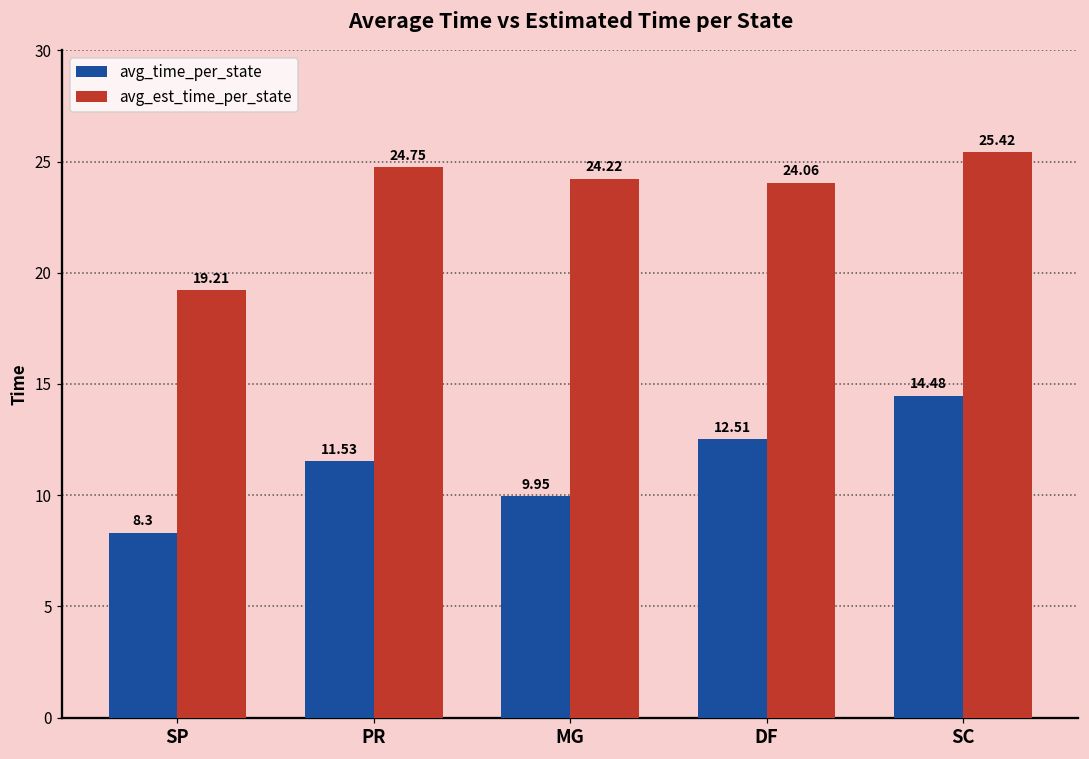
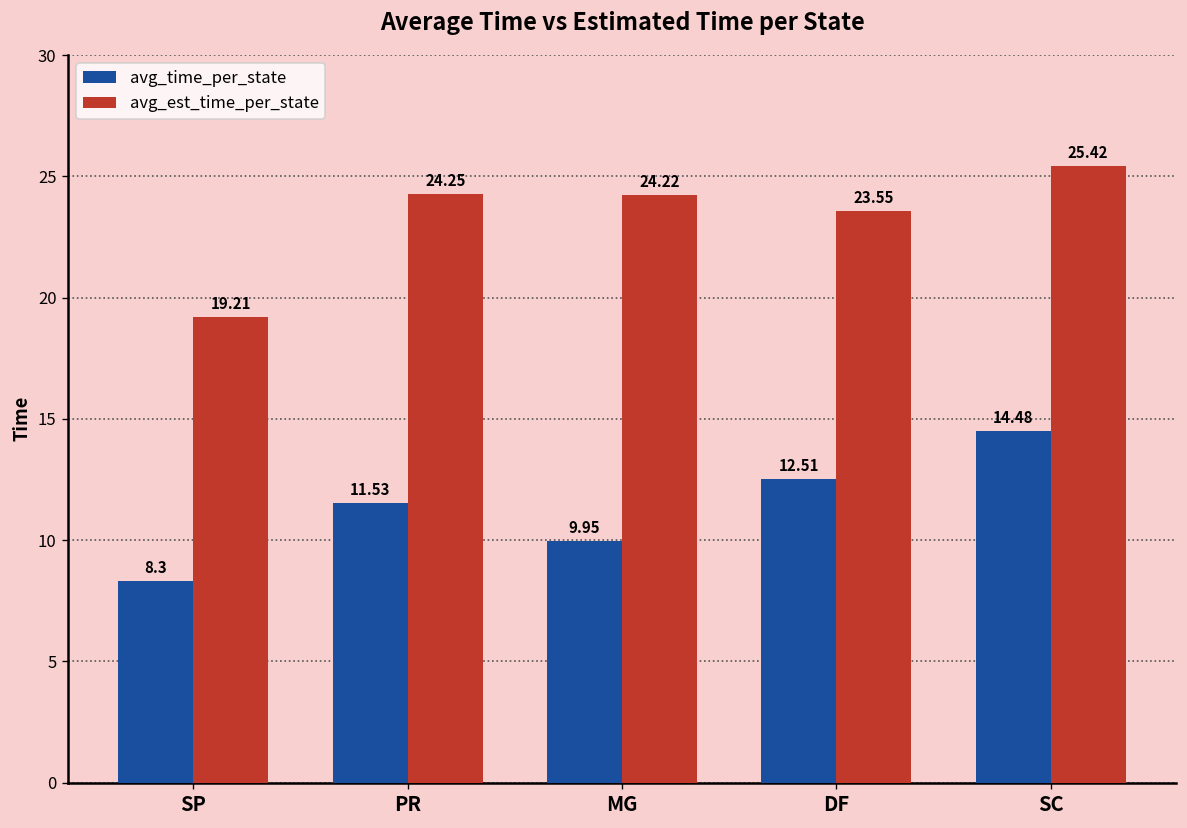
avg_est_time_per_state, PR: 24.75 -> 24.25
avg_est_time_per_state, DF: 24.06 -> 23.55
